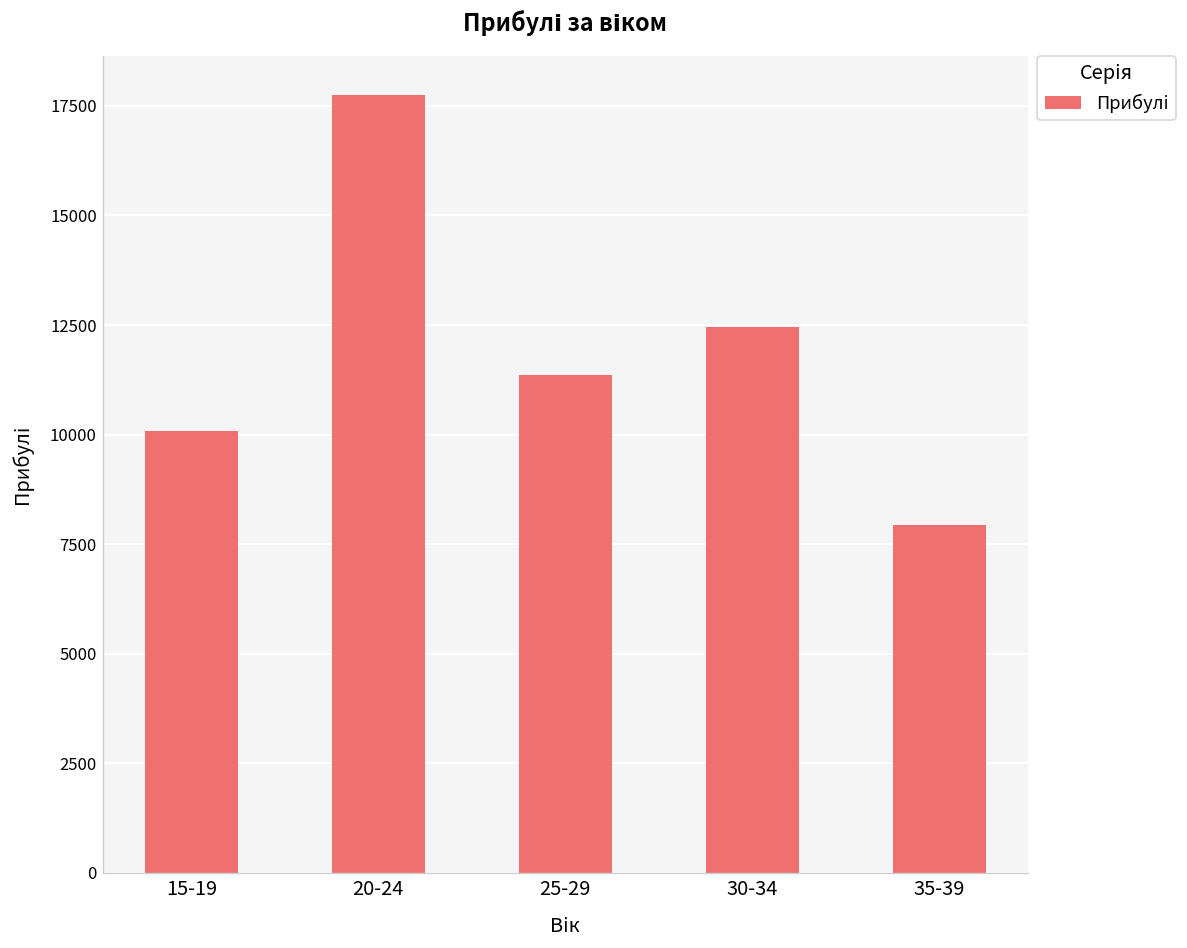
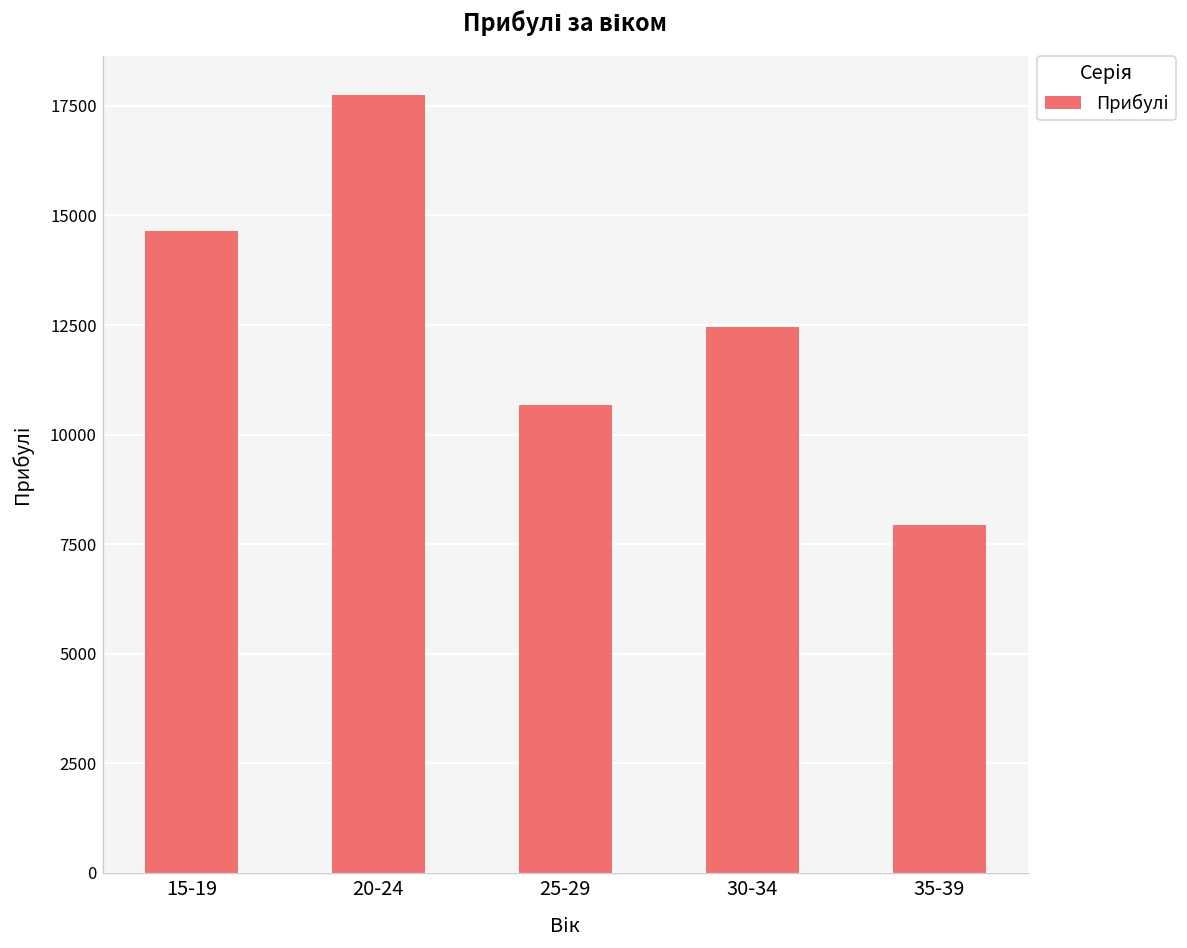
15-19: 10100 -> 14600
25-29: 11400 -> 10700
